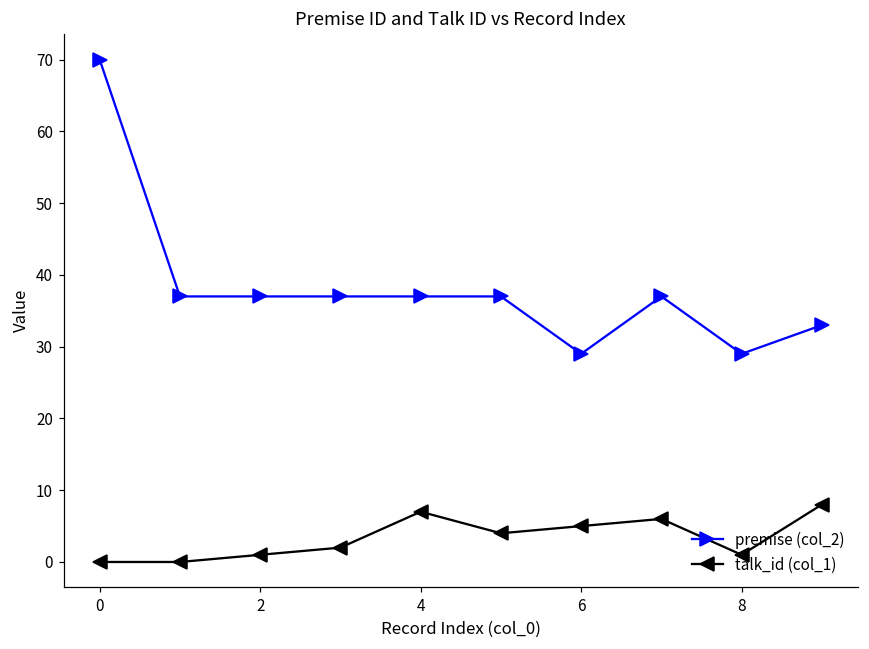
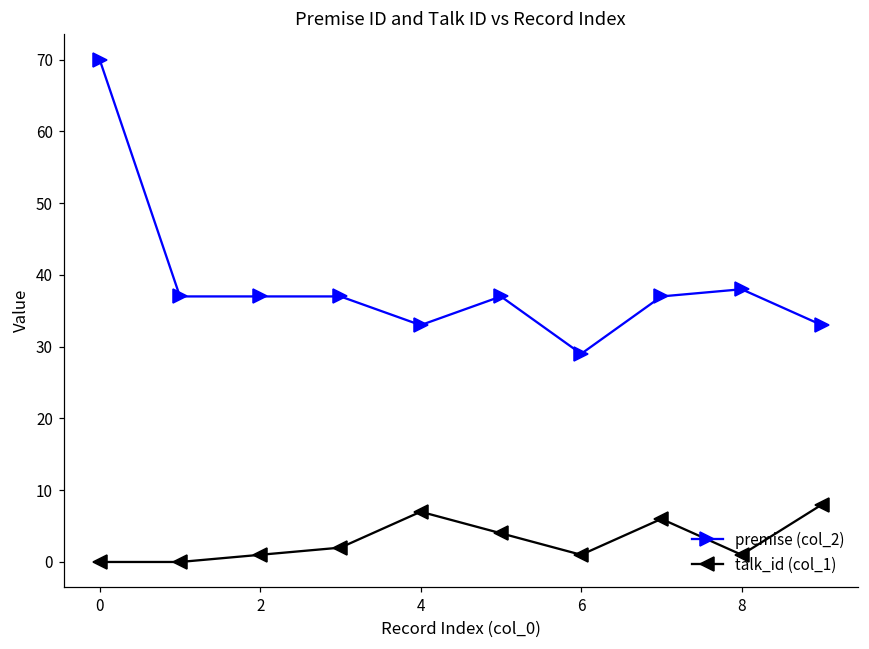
premise (col_2), 4: 37 -> 33
talk_id (col_1), 6: 5 -> 1
premise (col_2), 8: 29 -> 38
